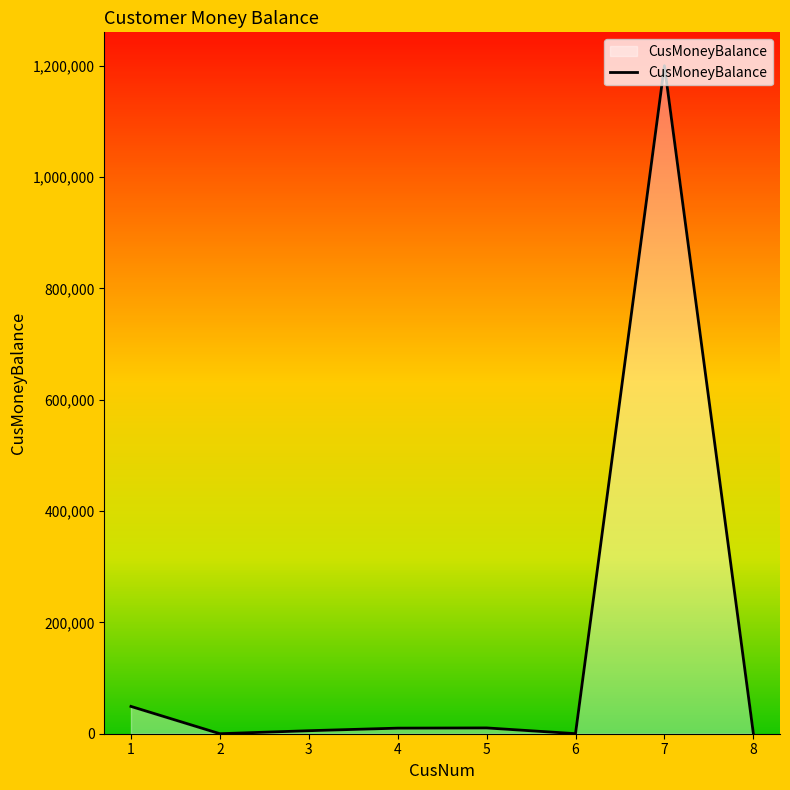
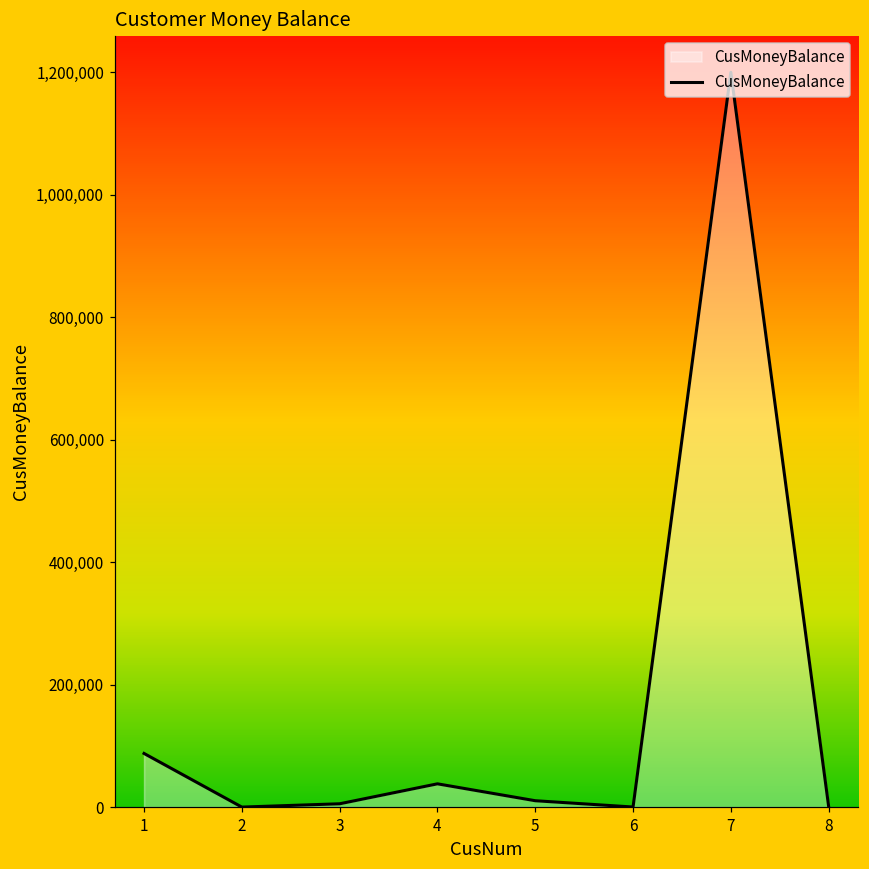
1: 50,000 -> 90,000
4: 10,000 -> 40,000
